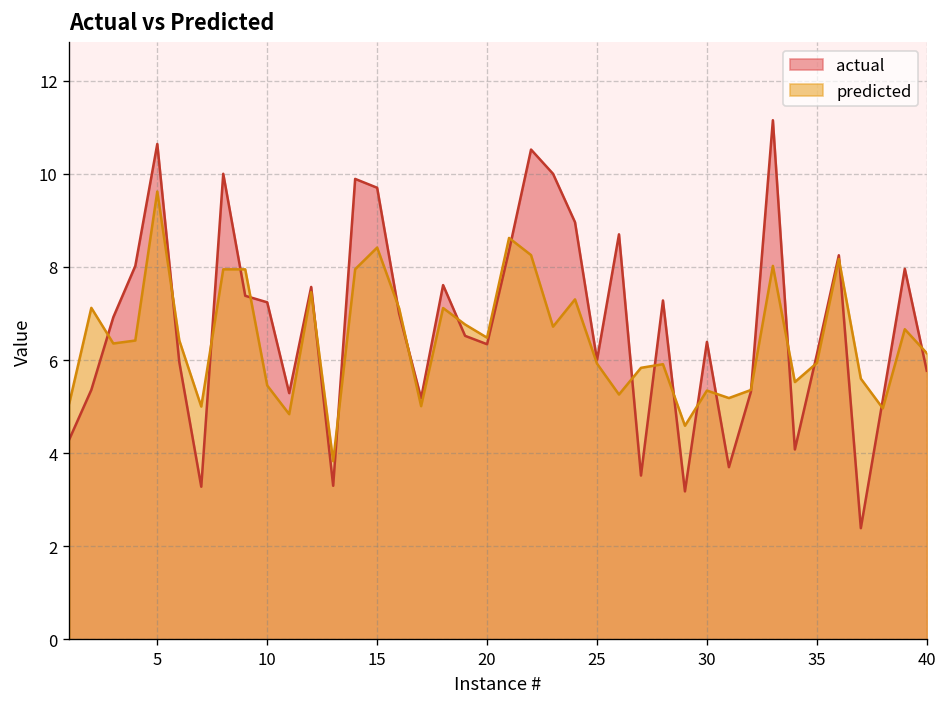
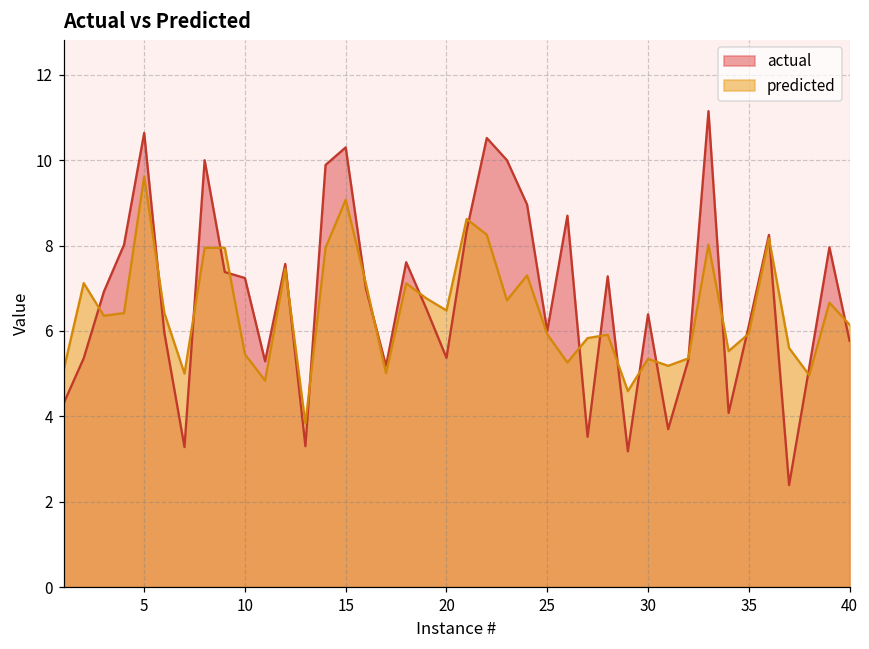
actual, 15: 9.7 -> 10.3
predicted, 15: 8.4 -> 9.1
actual, 20: 6.3 -> 5.4
